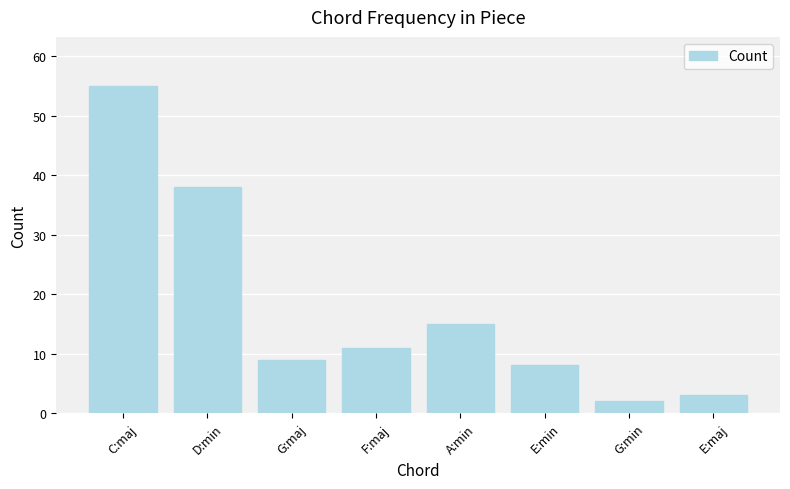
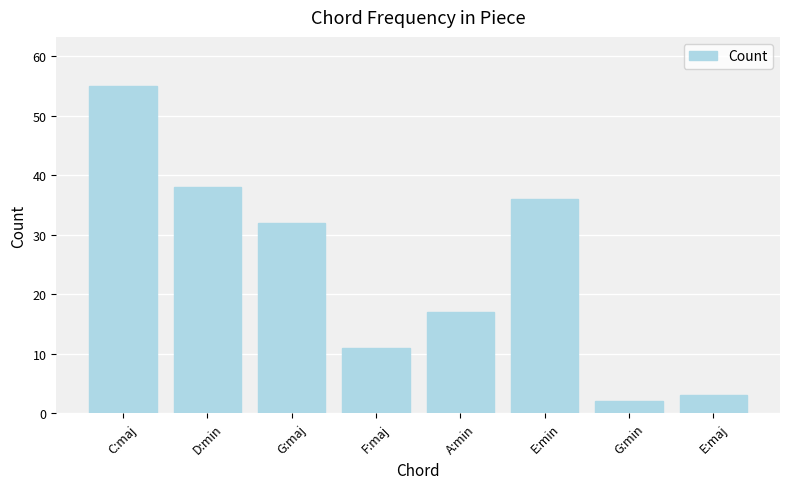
G:maj: 9 -> 32
A:min: 15 -> 17
E:min: 8 -> 36
